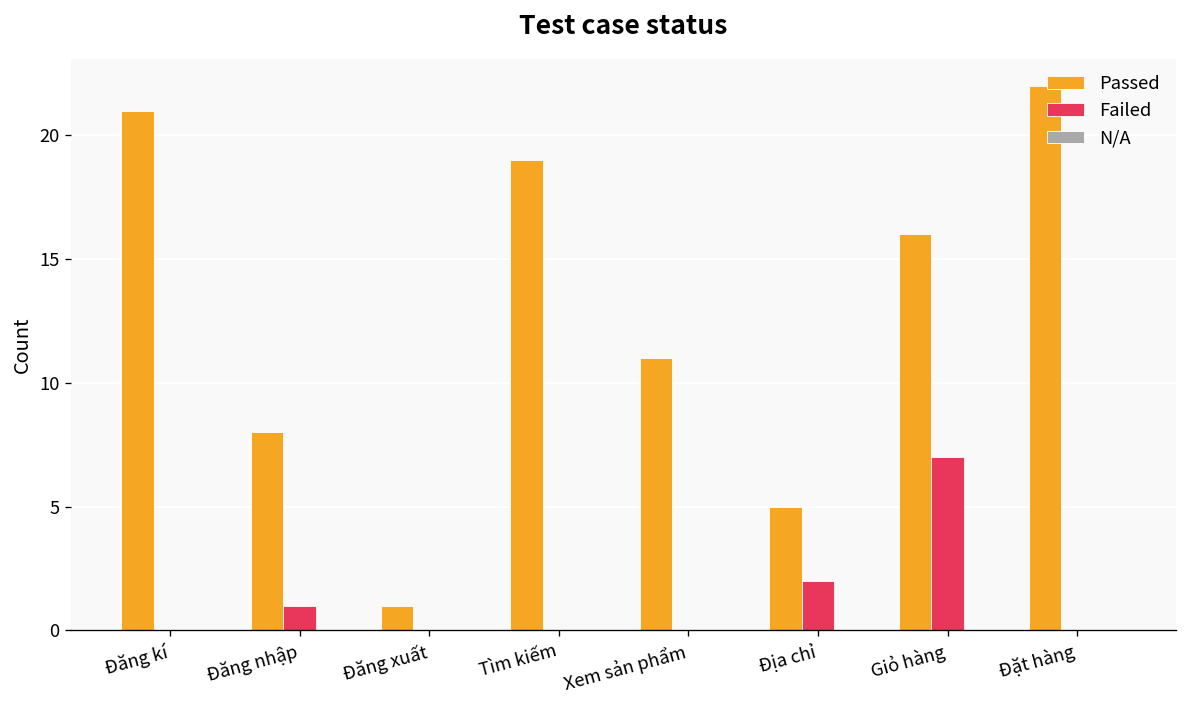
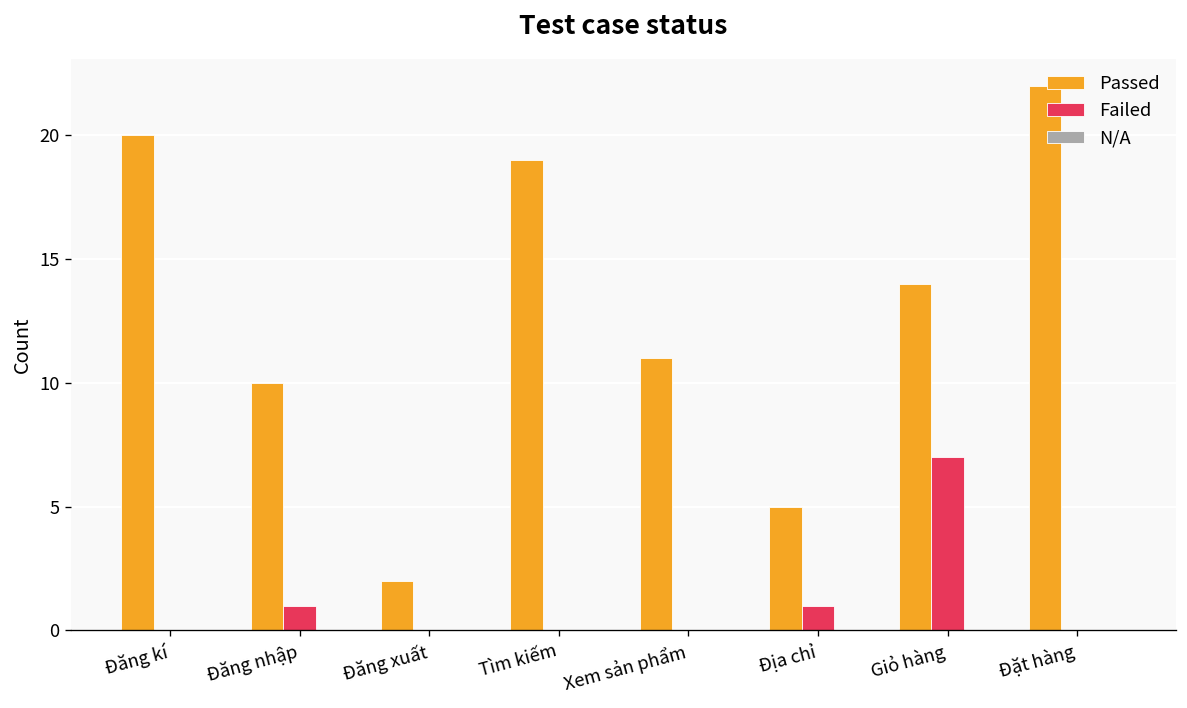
Passed, Đăng kí: 21 -> 20
Passed, Đăng nhập: 8 -> 10
Passed, Đăng xuất: 1 -> 2
Failed, Địa chỉ: 2 -> 1
Passed, Giỏ hàng: 16 -> 14
